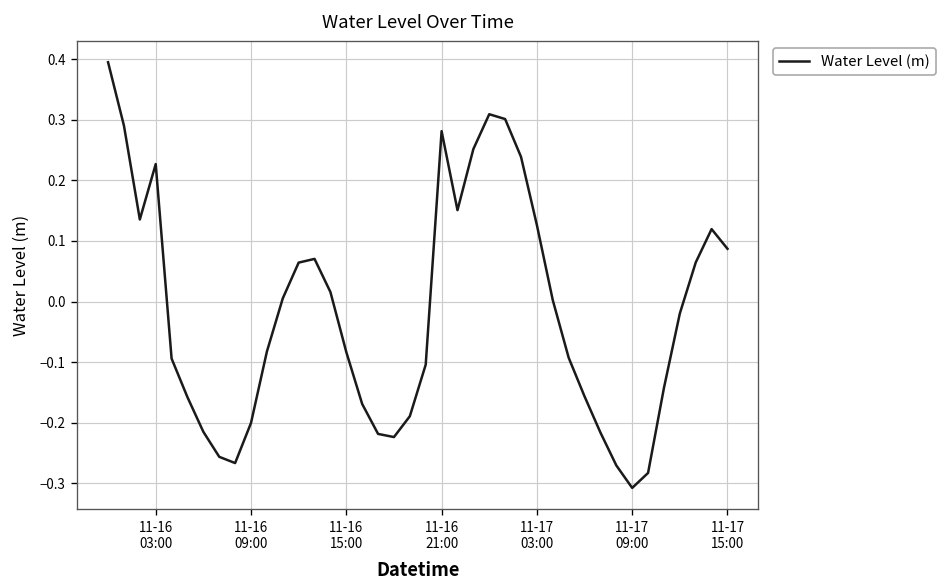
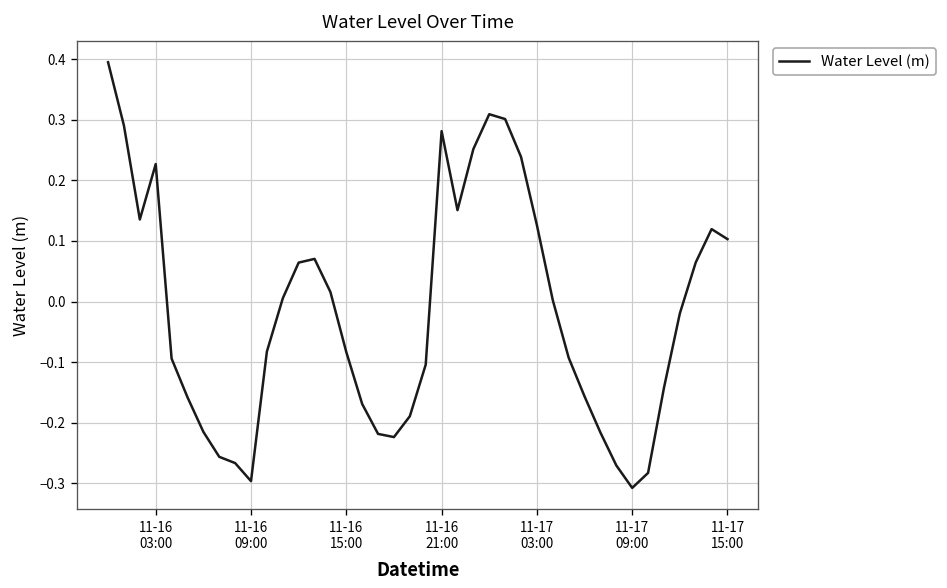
11-16 09:00: -0.20 -> -0.30
11-17 15:00: 0.09 -> 0.10
